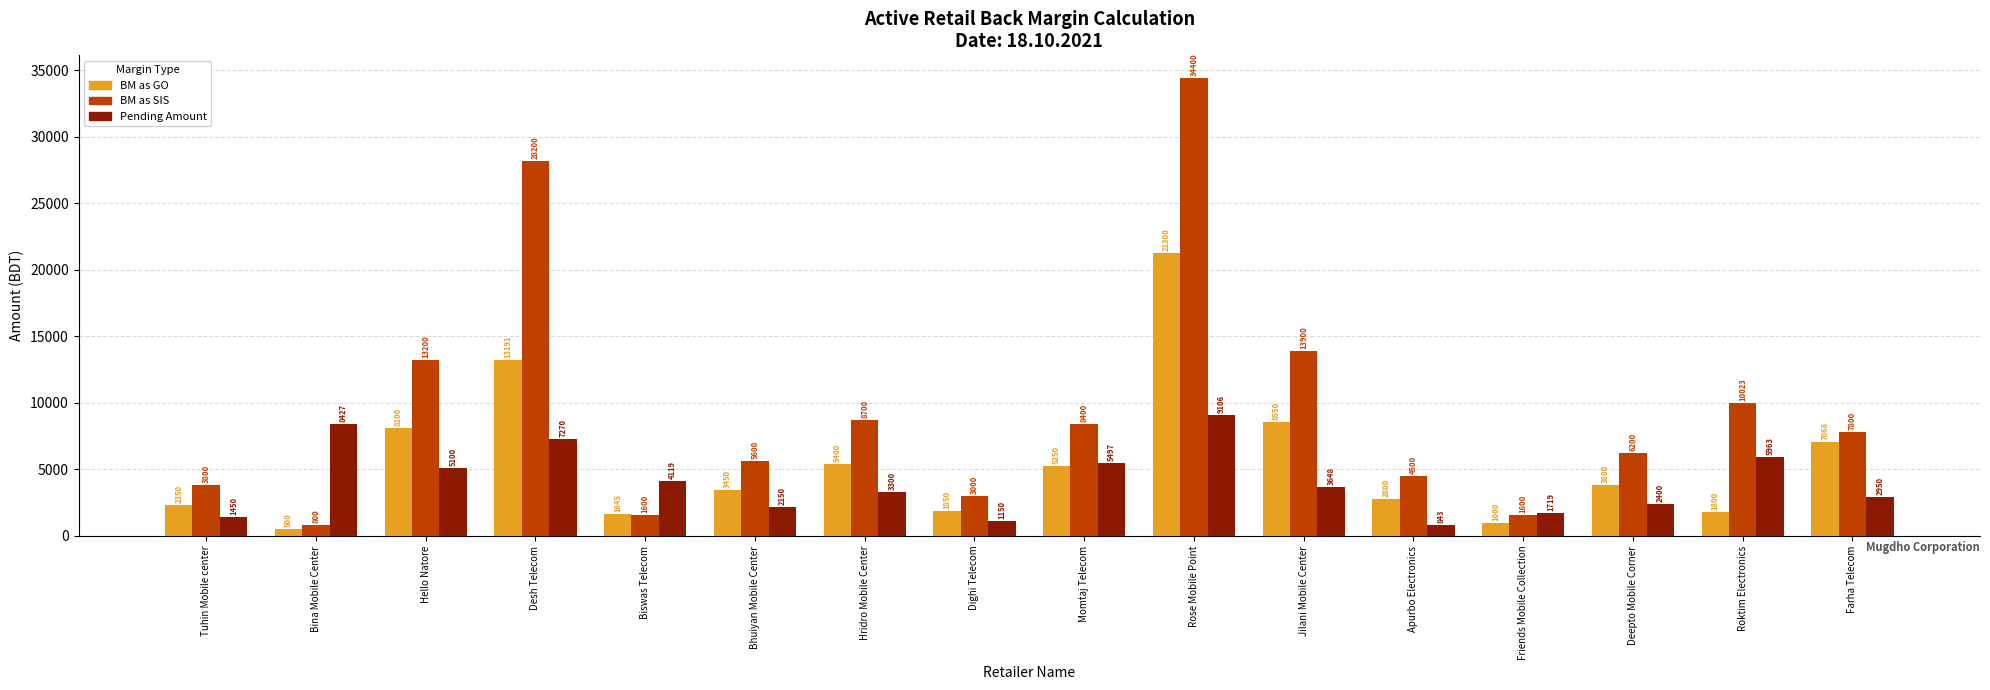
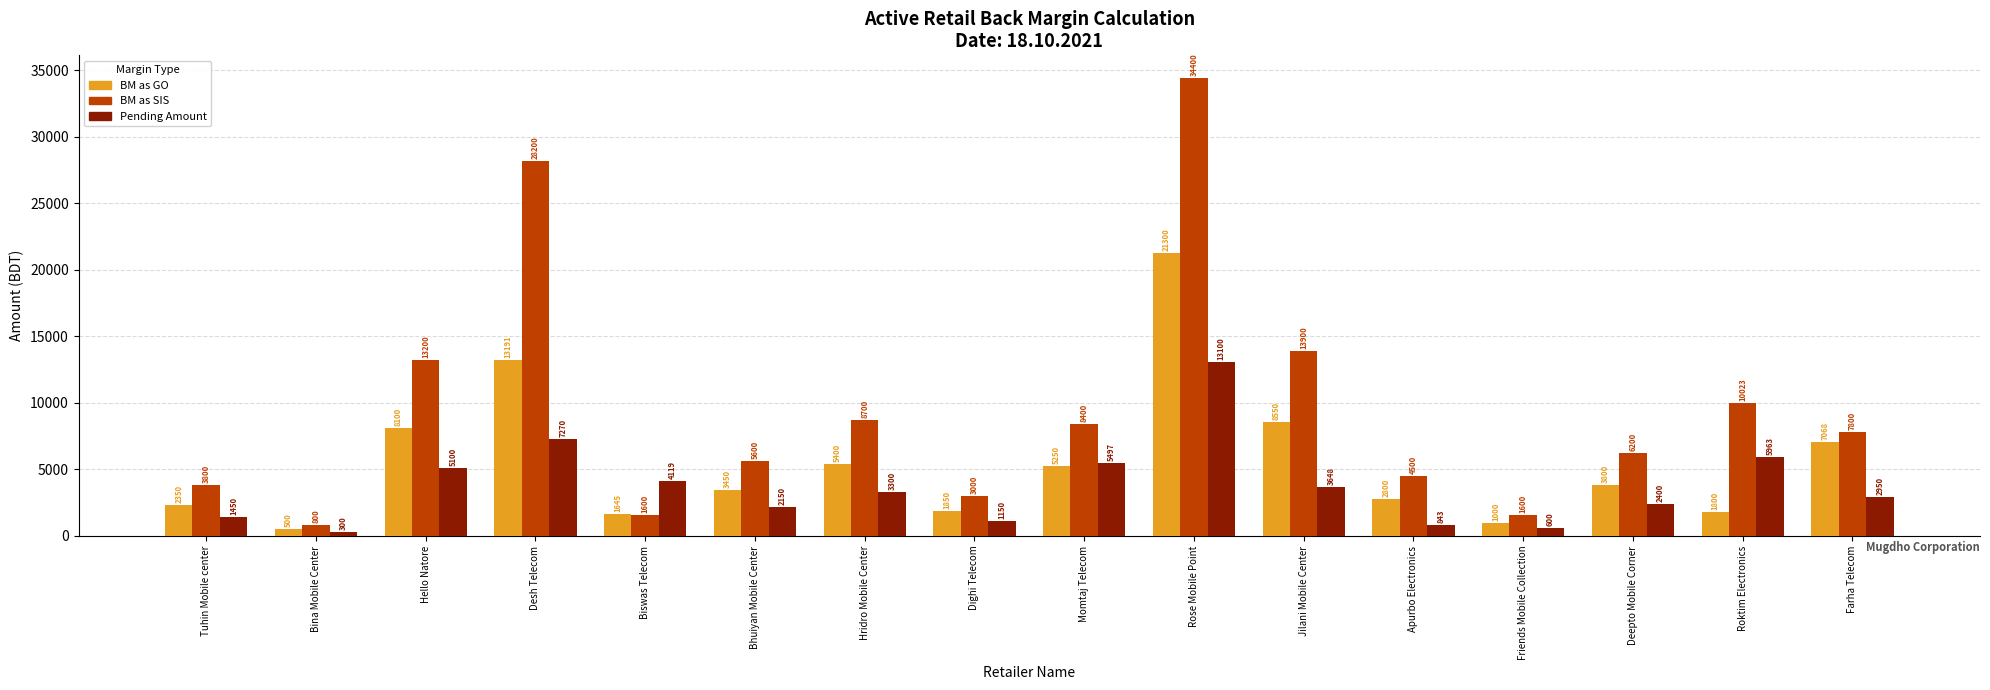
Pending Amount, Bina Mobile Center: 8427 -> 300
Pending Amount, Rose Mobile Point: 9106 -> 13100
Pending Amount, Friends Mobile Collection: 1719 -> 600
